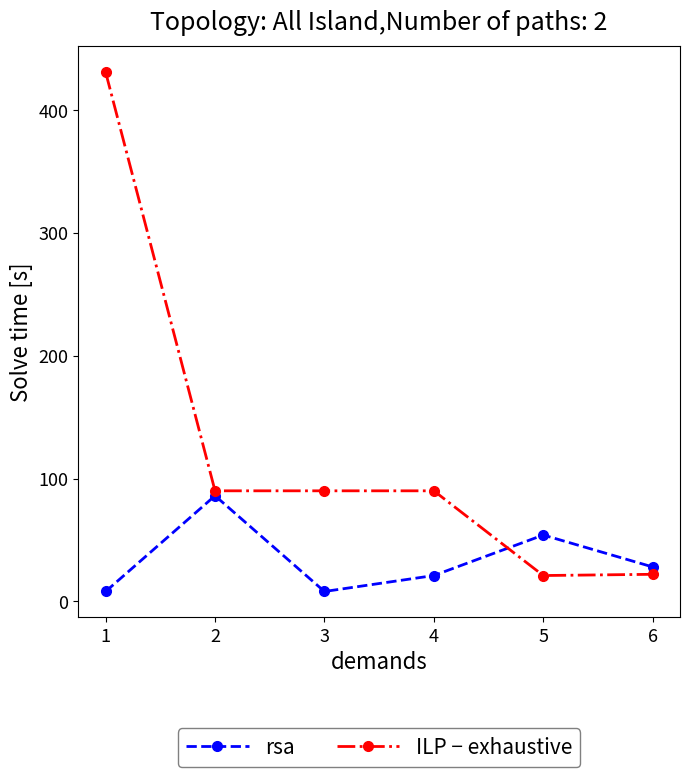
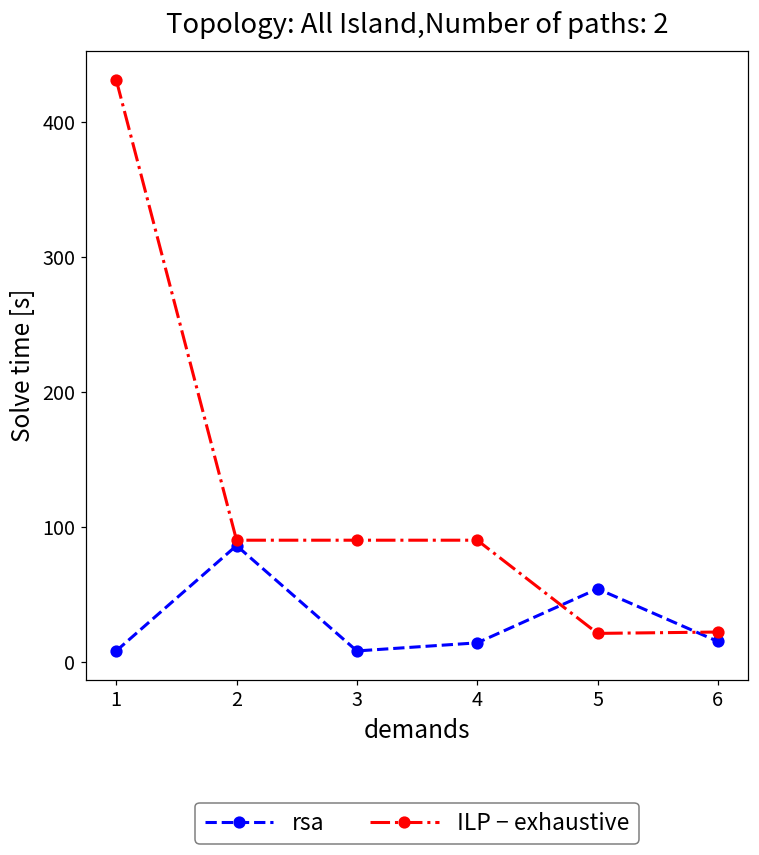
rsa, 4: 21 -> 14
rsa, 6: 28 -> 15
